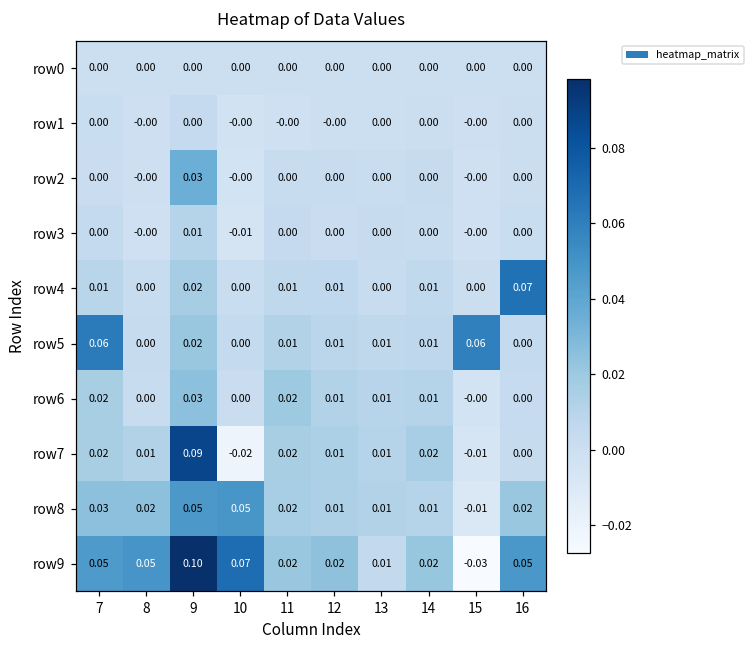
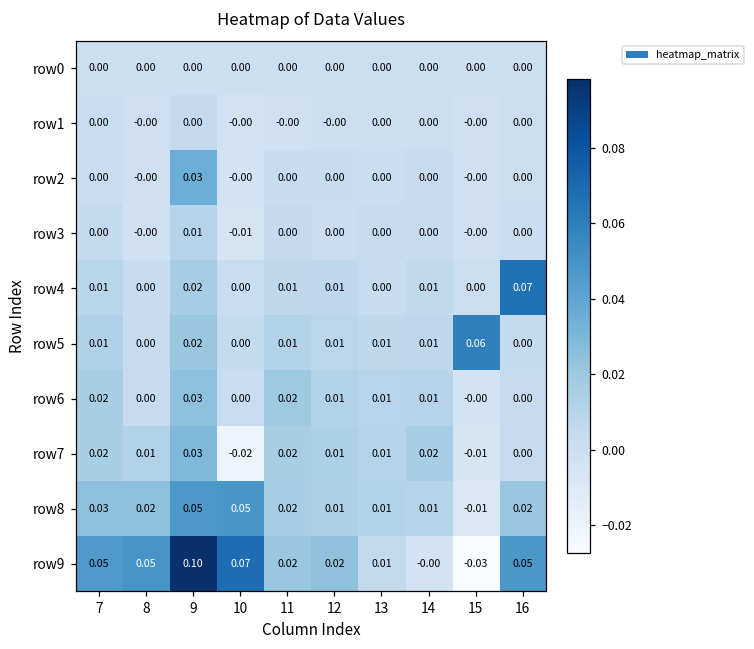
row5, 7: 0.06 -> 0.01
row7, 9: 0.09 -> 0.03
row9, 14: 0.02 -> -0.00
